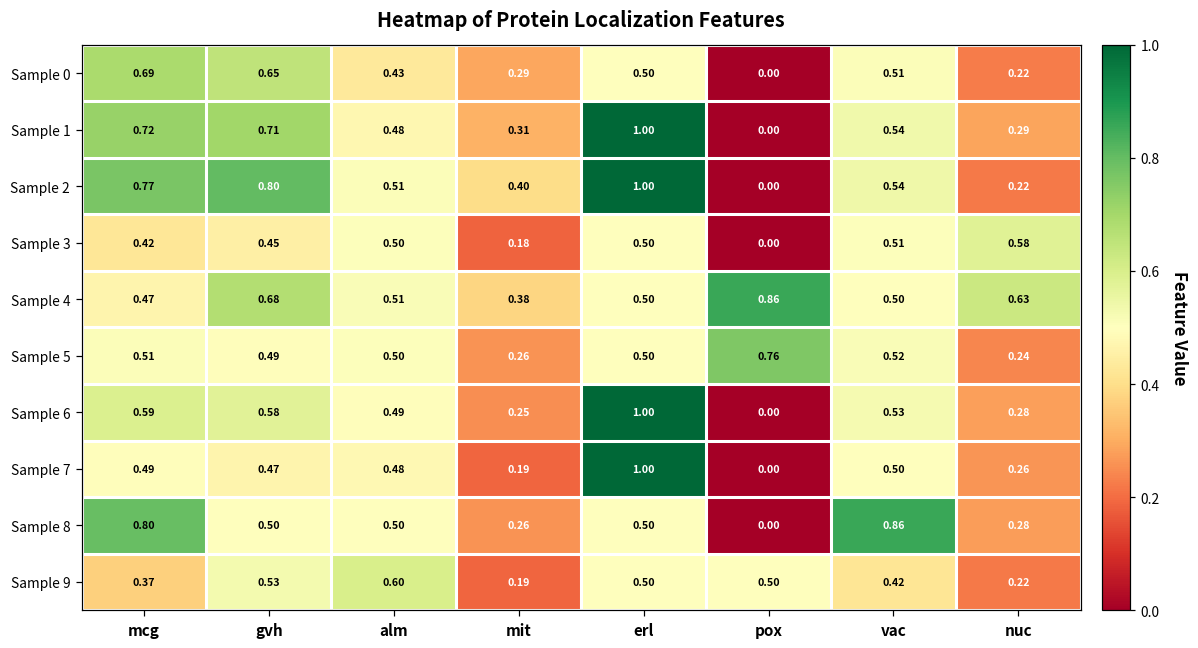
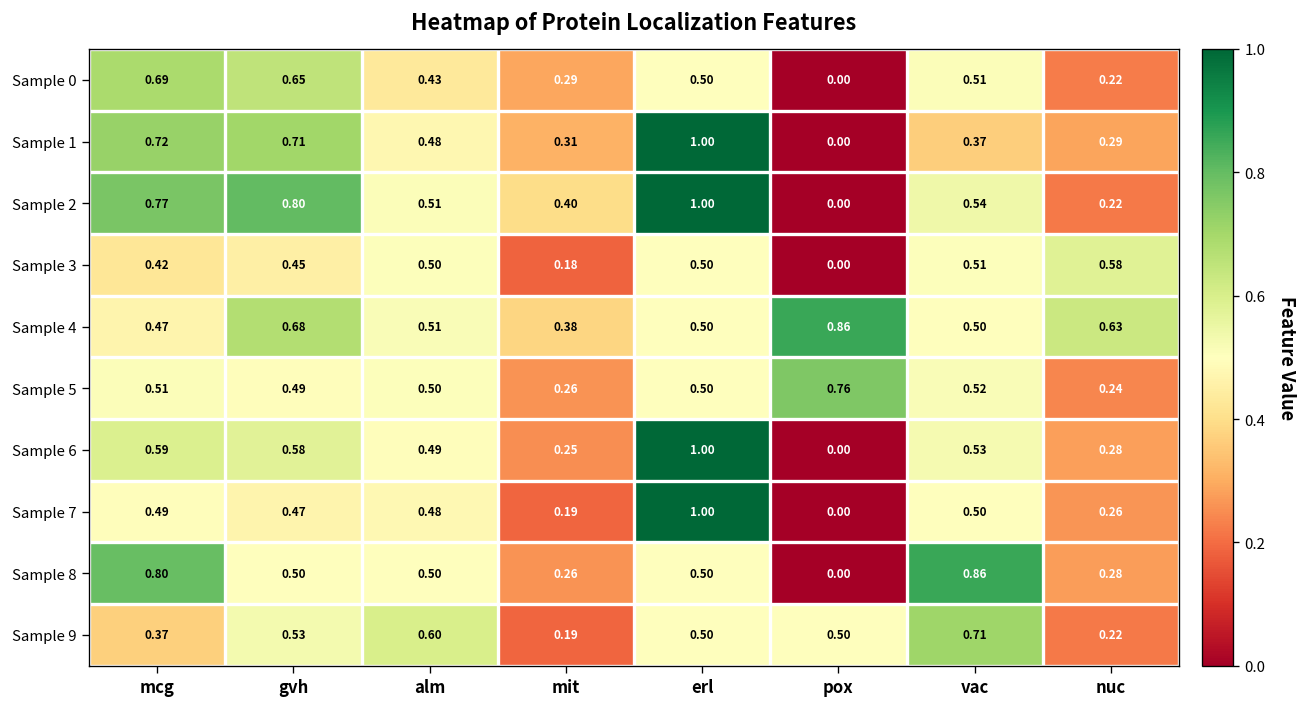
Sample 1, vac: 0.54 -> 0.37
Sample 9, vac: 0.42 -> 0.71
